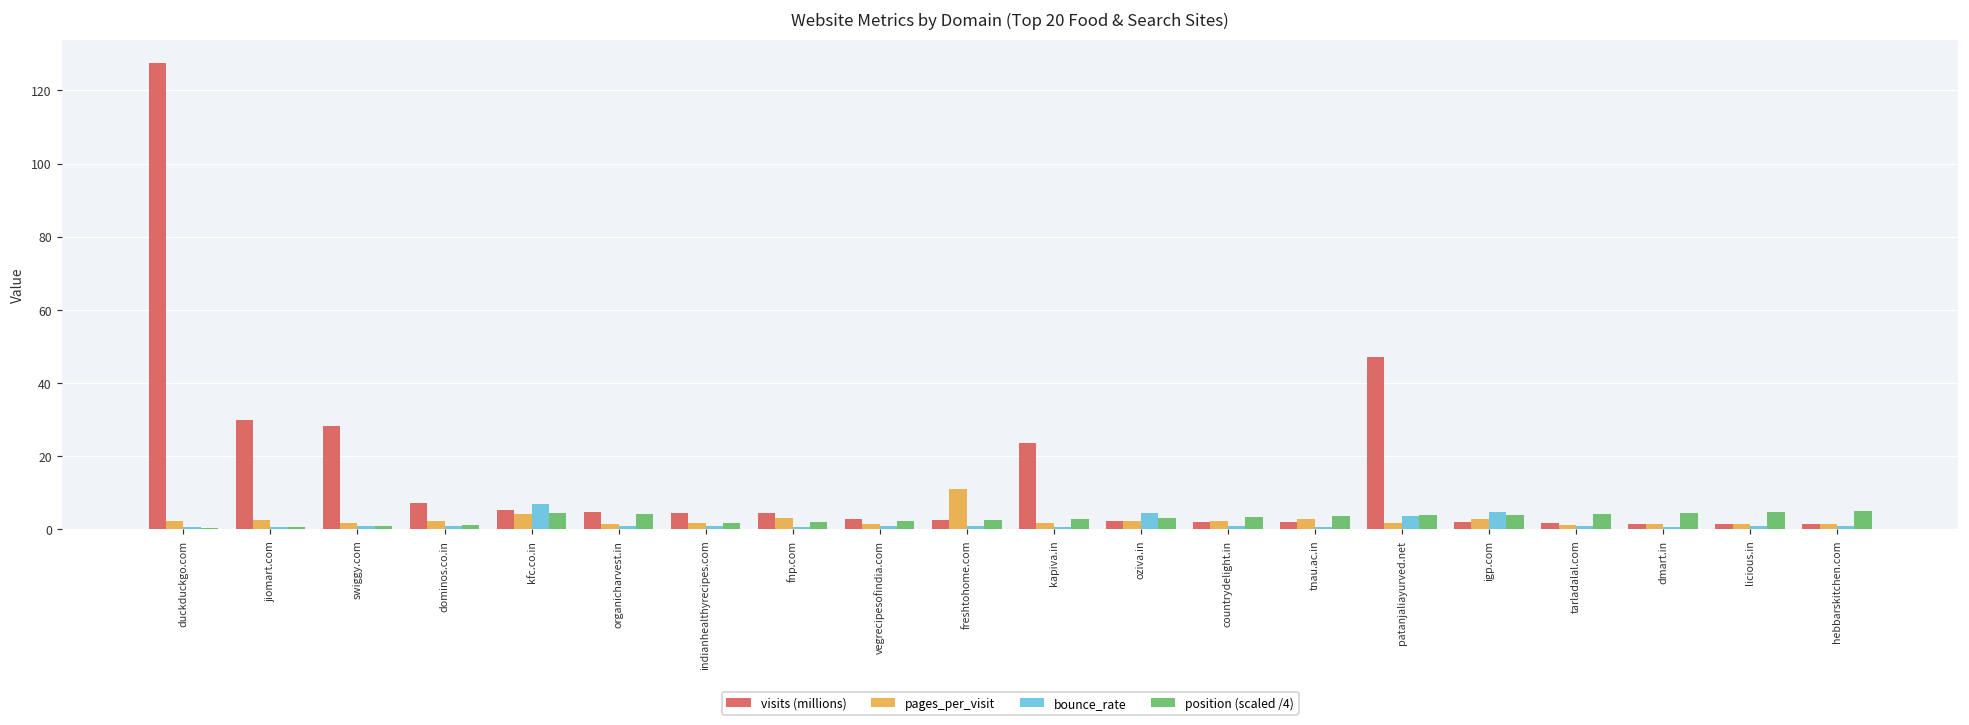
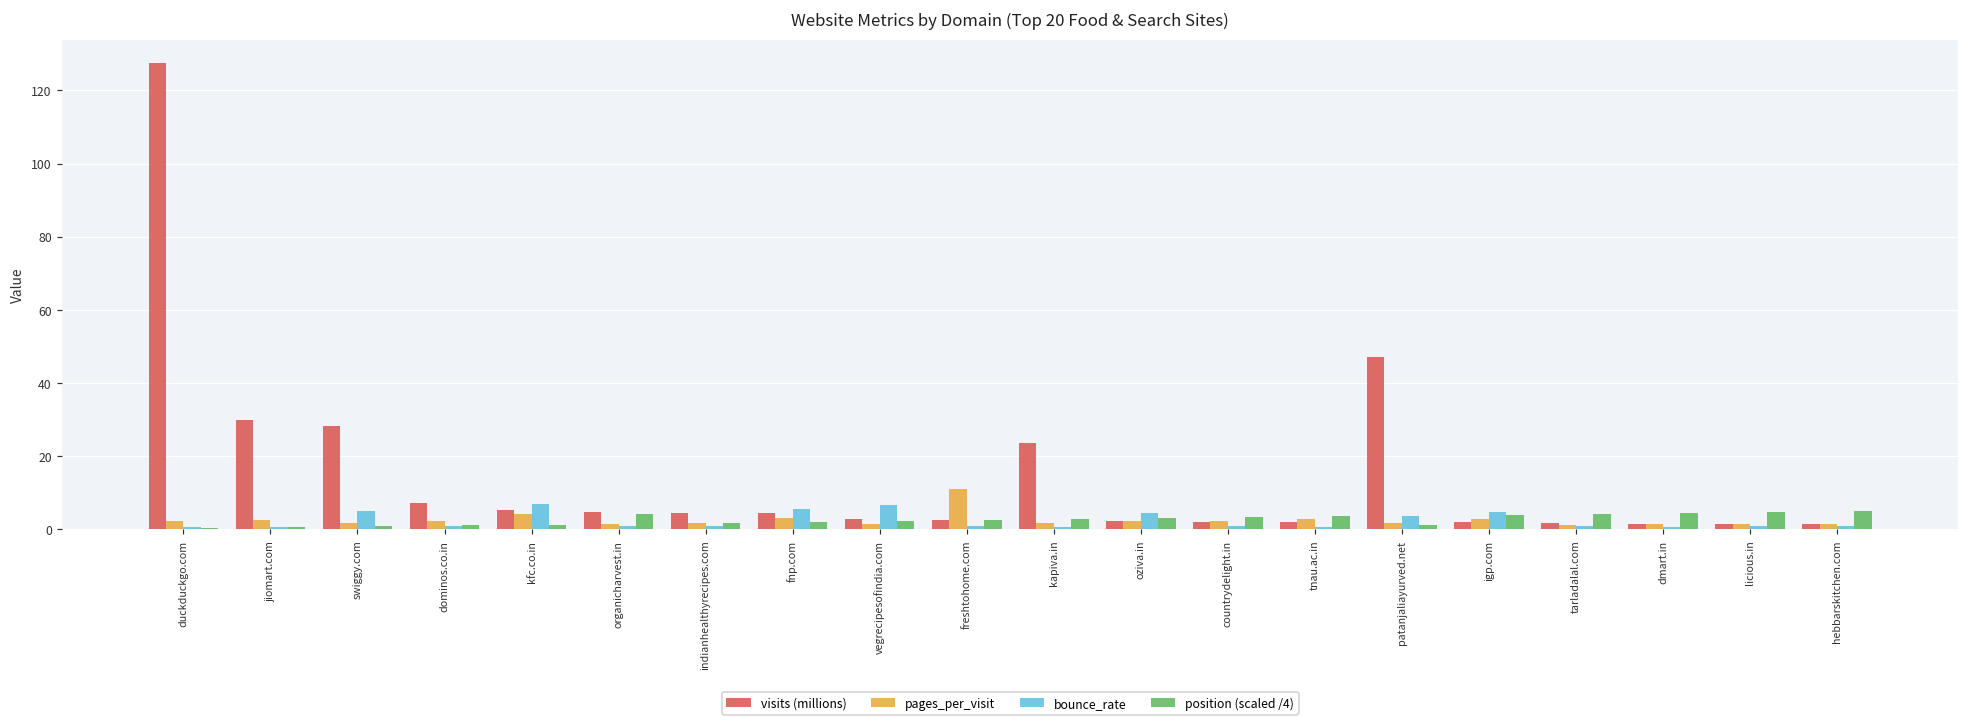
bounce_rate, swiggy.com: 1 -> 5
position (scaled /4), kfc.co.in: 5 -> 1
bounce_rate, fnp.com: 1 -> 6
bounce_rate, vegrecipesofindia.com: 1 -> 7
position (scaled /4), patanjaliayurved.net: 4 -> 1
